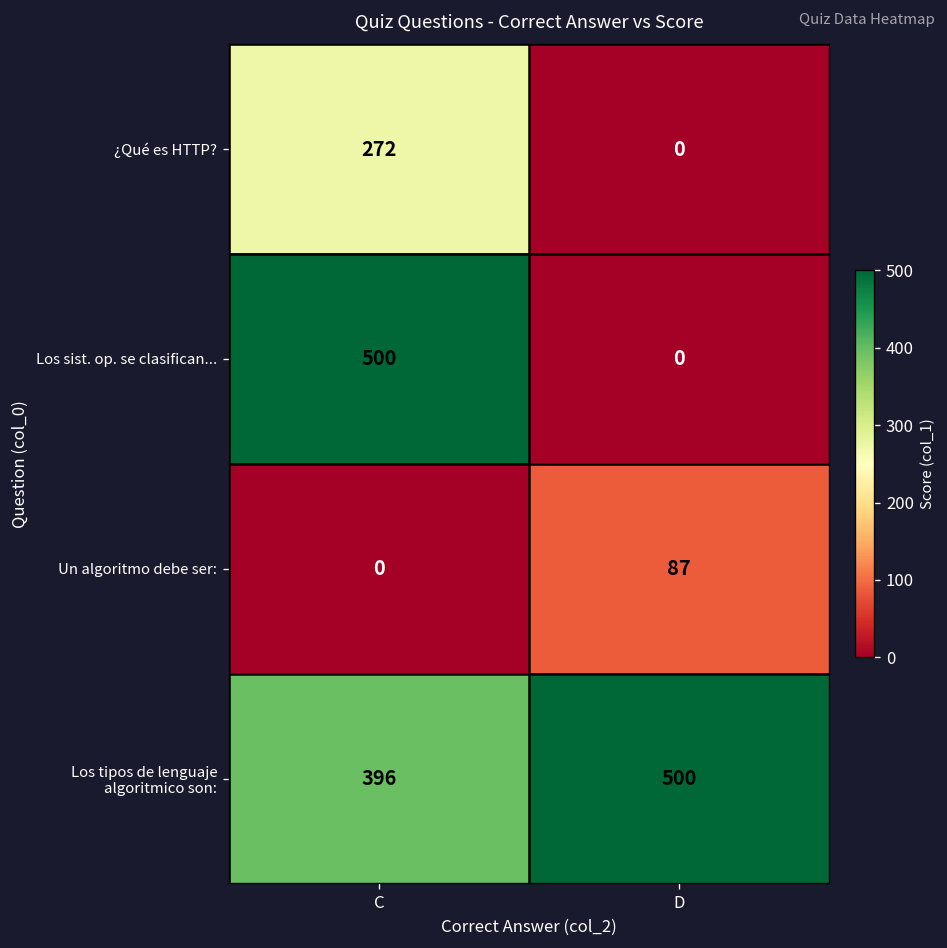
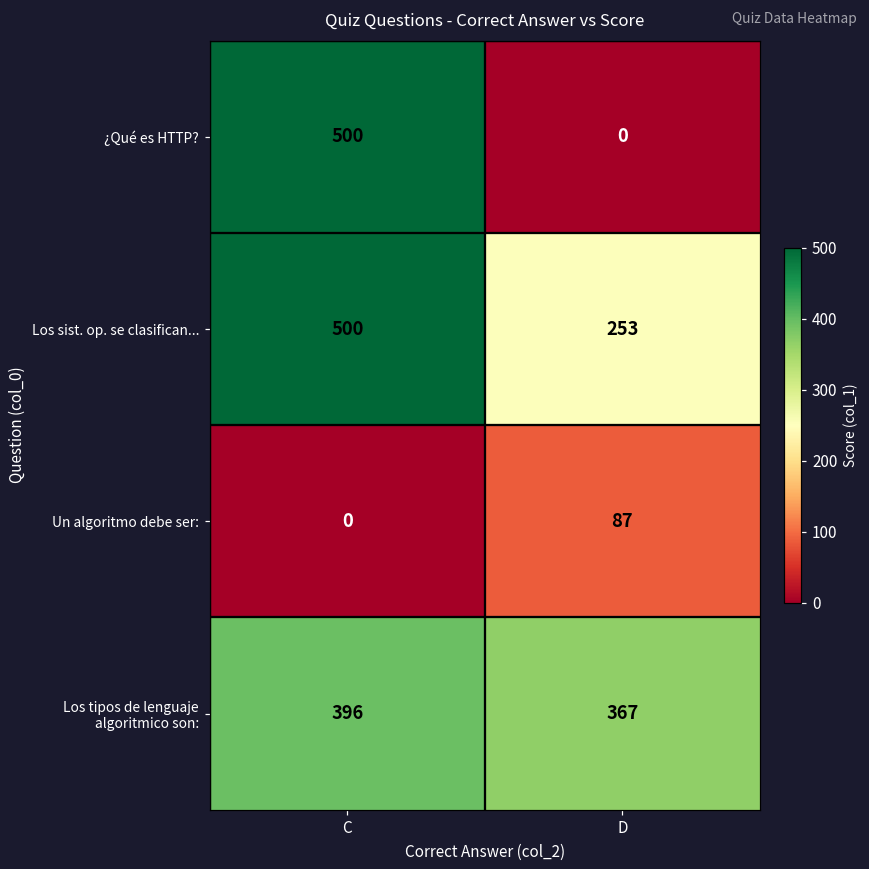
¿Qué es HTTP?, C: 272 -> 500
Los sist. op. se clasifican..., D: 0 -> 253
Los tipos de lenguaje algoritmico son:, D: 500 -> 367
